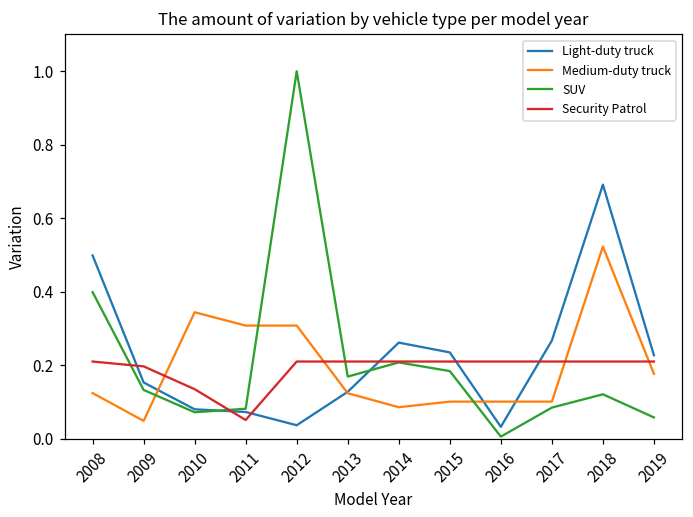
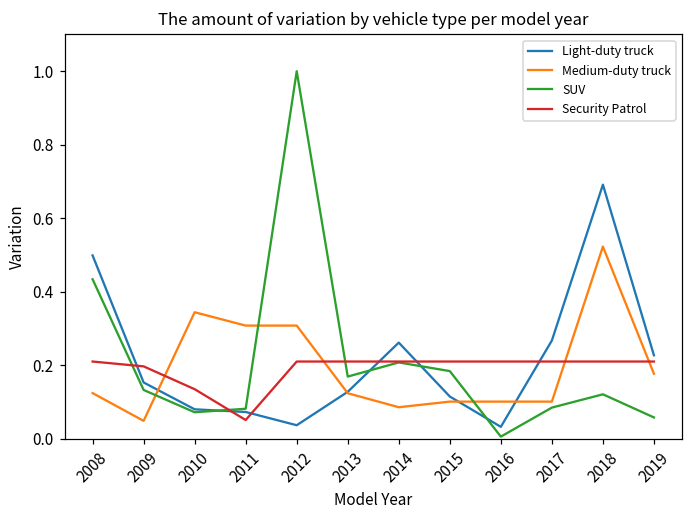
SUV, 2008: 0.40 -> 0.43
Light-duty truck, 2015: 0.23 -> 0.12
